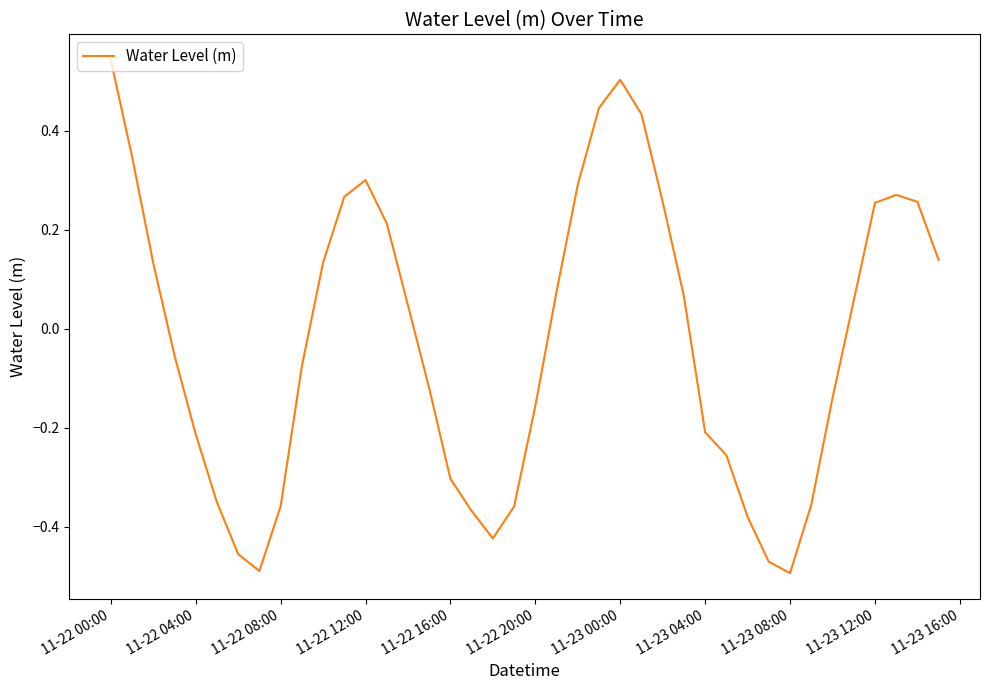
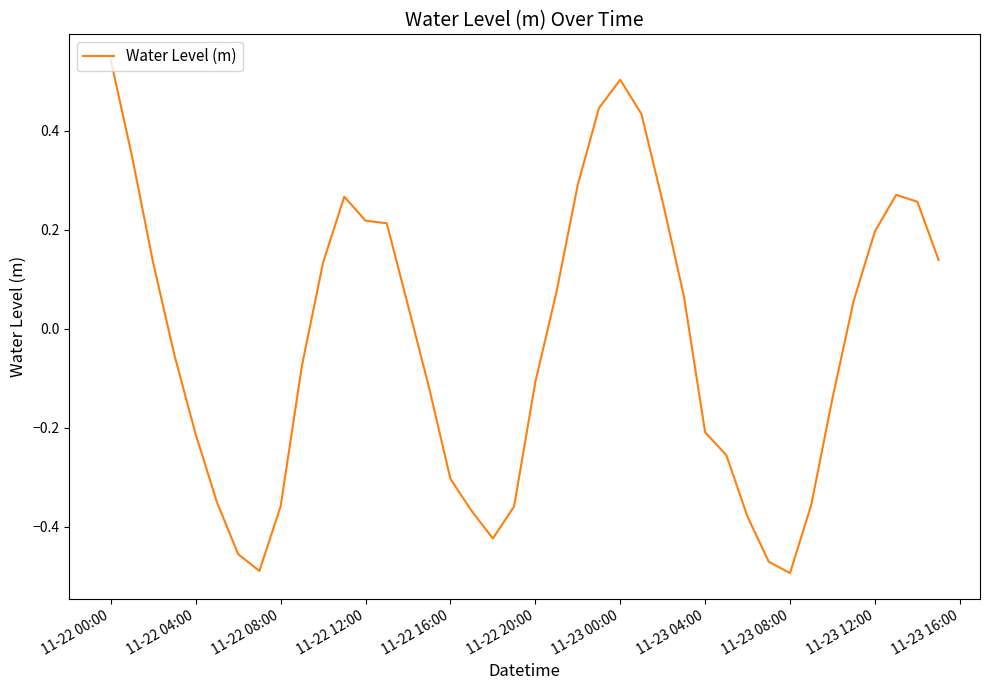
11-22 12:00: 0.30 -> 0.22
11-22 20:00: -0.16 -> -0.11
11-23 12:00: 0.25 -> 0.20
